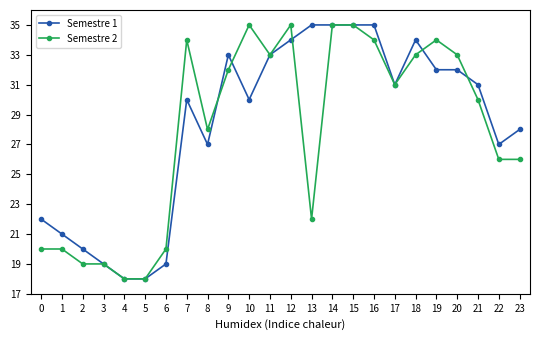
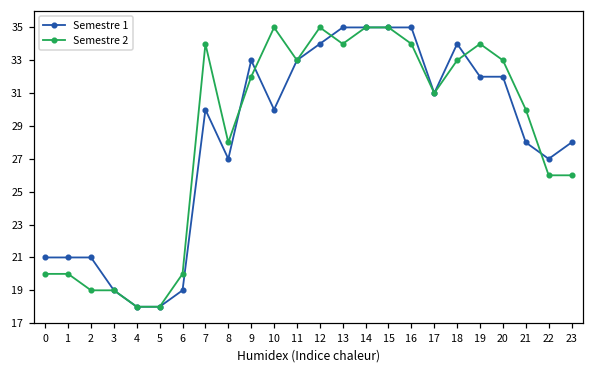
Semestre 1, 0: 22 -> 21
Semestre 1, 2: 20 -> 21
Semestre 2, 13: 22 -> 34
Semestre 1, 21: 31 -> 28
